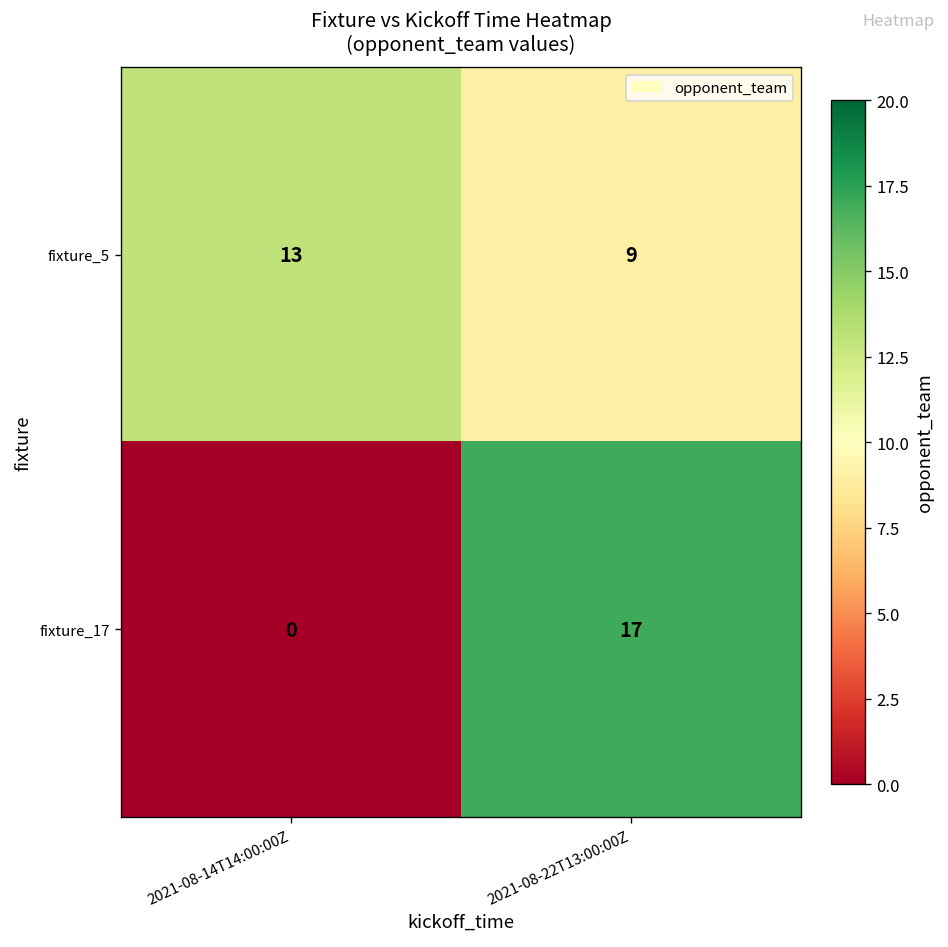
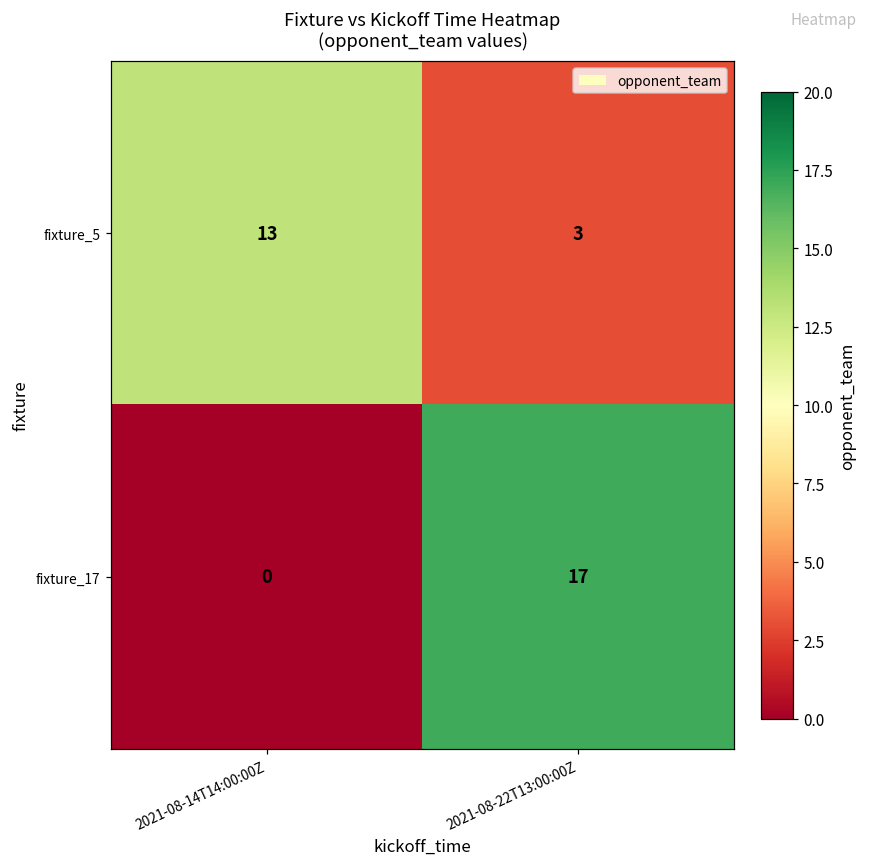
fixture_5, 2021-08-22T13:00:00Z: 9 -> 3
